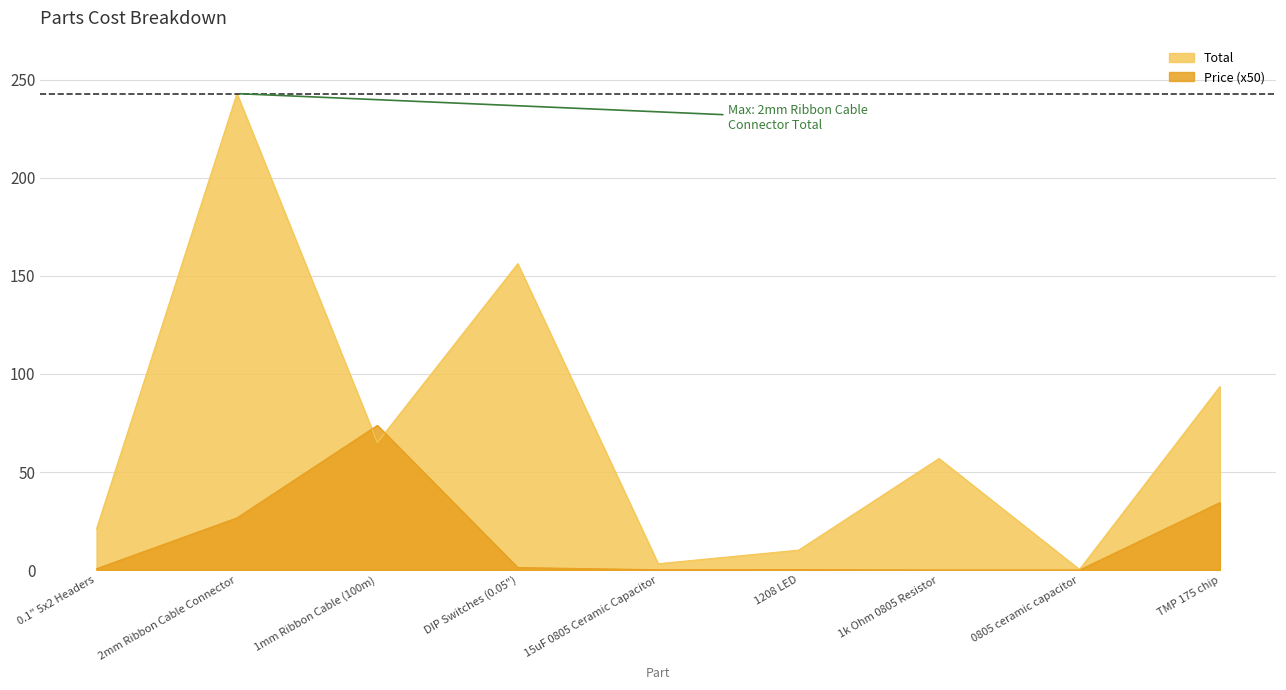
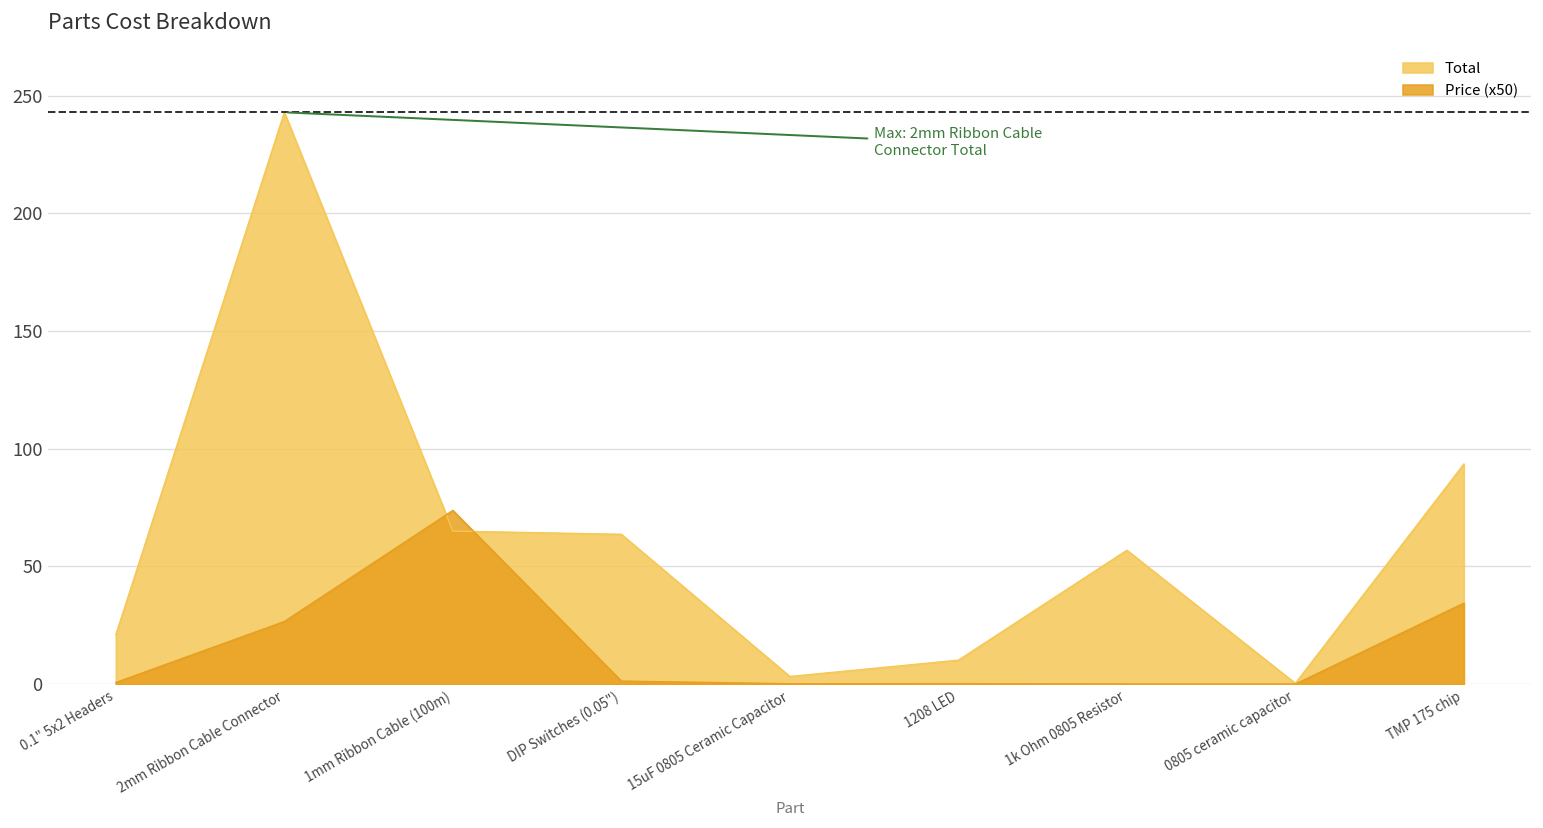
Total, DIP Switches (0.05"): 156 -> 64
